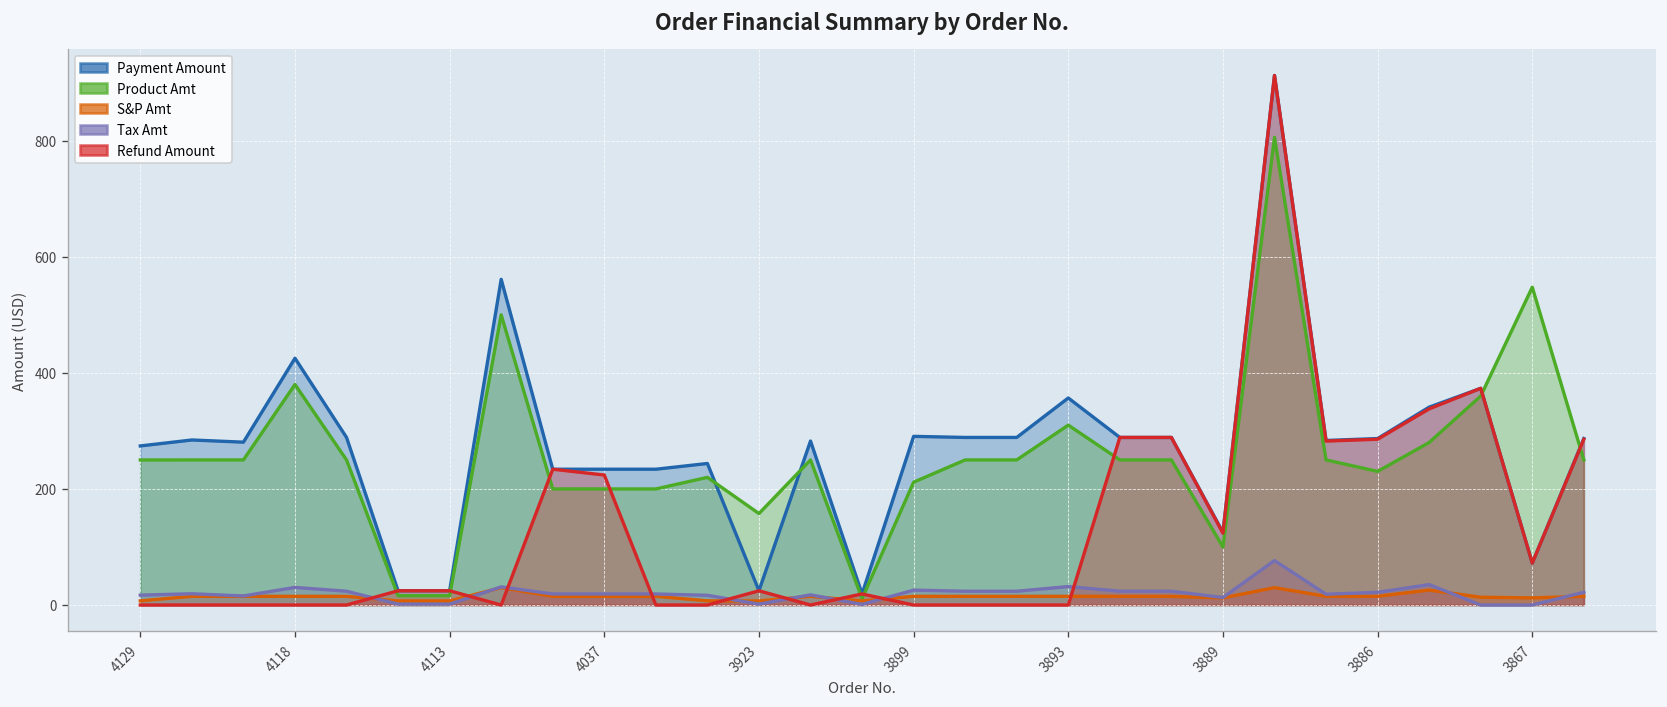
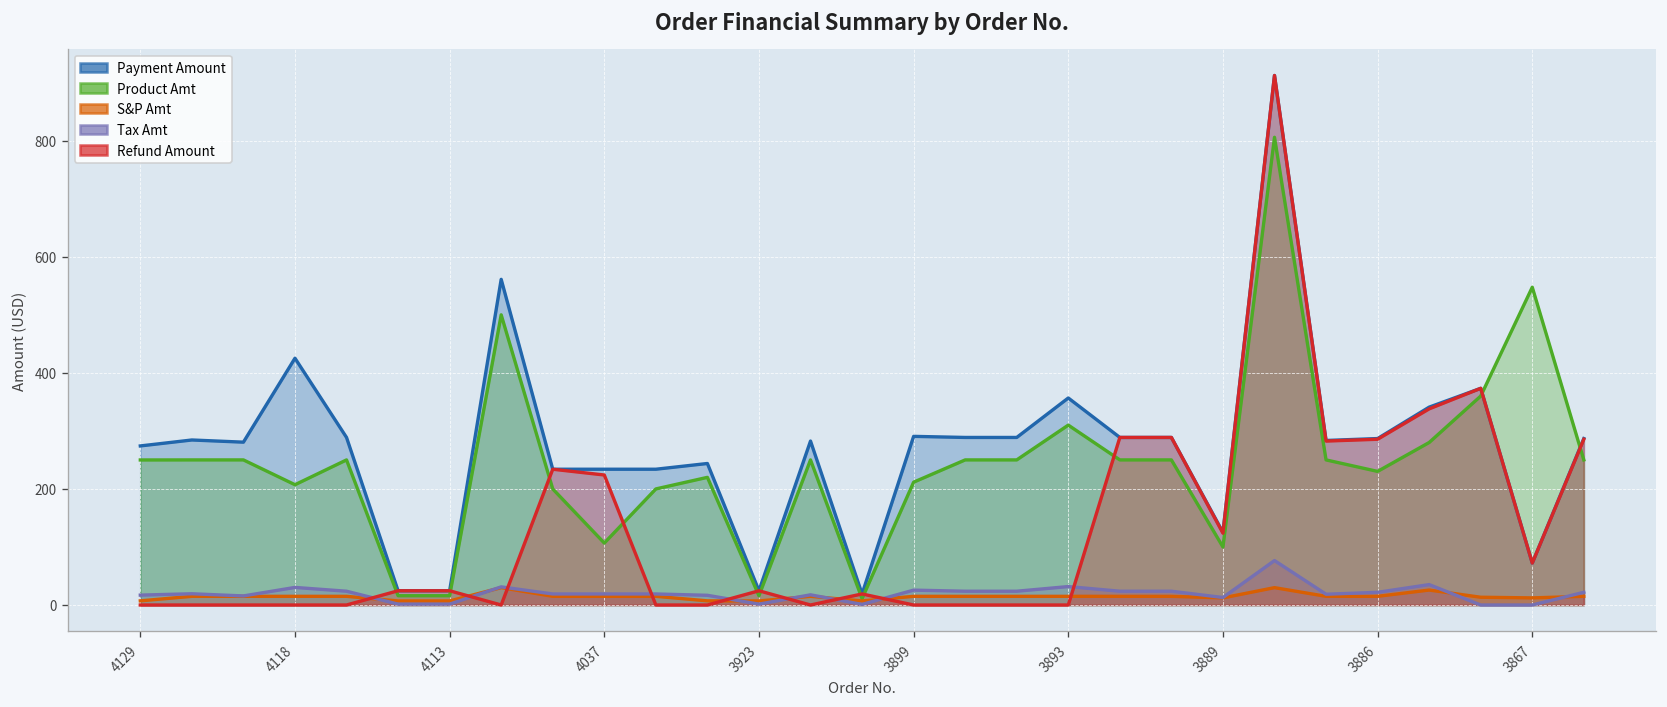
Product Amt, 4118: 380 -> 210
Product Amt, 4037: 200 -> 110
Product Amt, 3923: 160 -> 20
